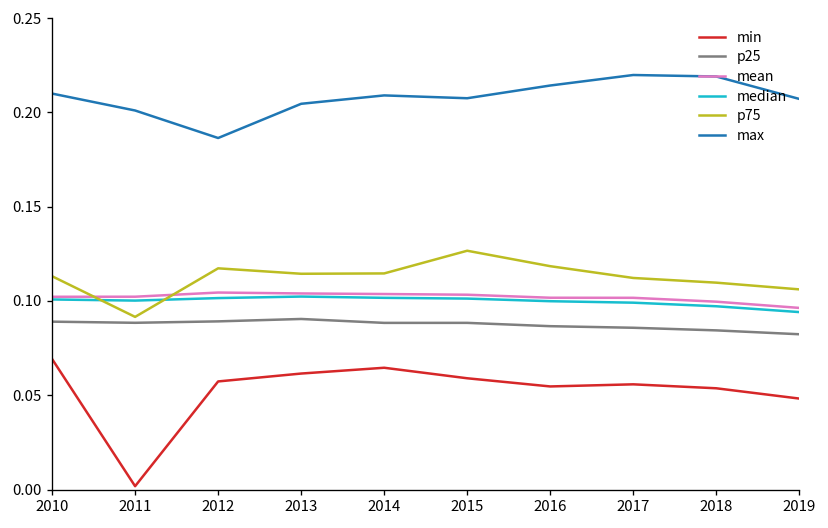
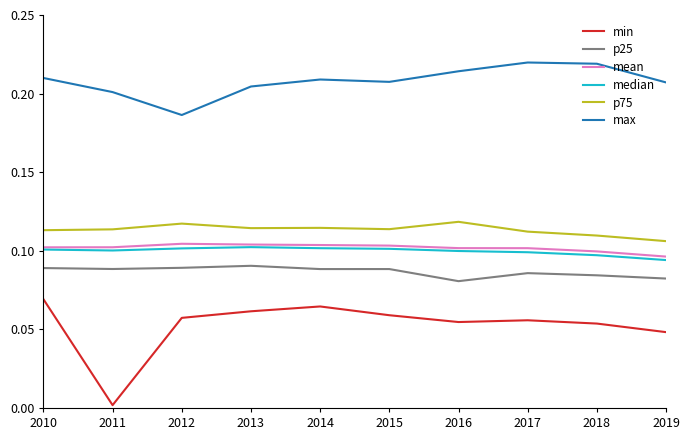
p75, 2011: 0.092 -> 0.114
p75, 2015: 0.127 -> 0.114
p25, 2016: 0.087 -> 0.081
